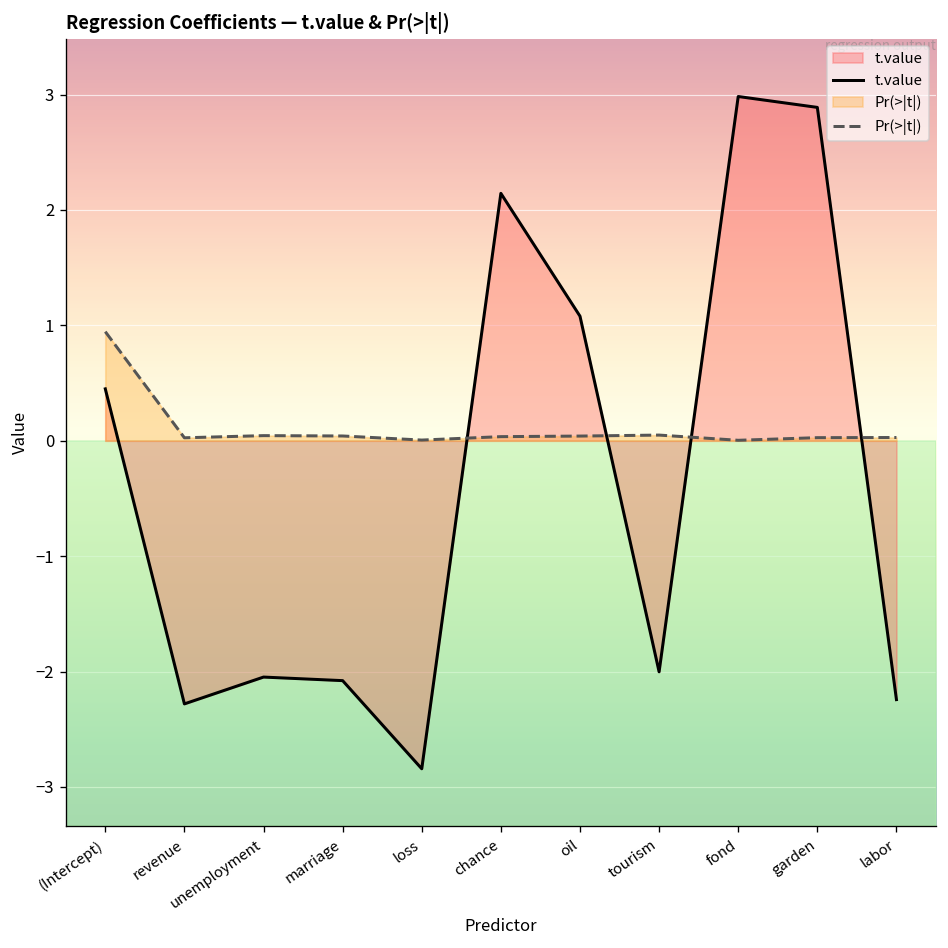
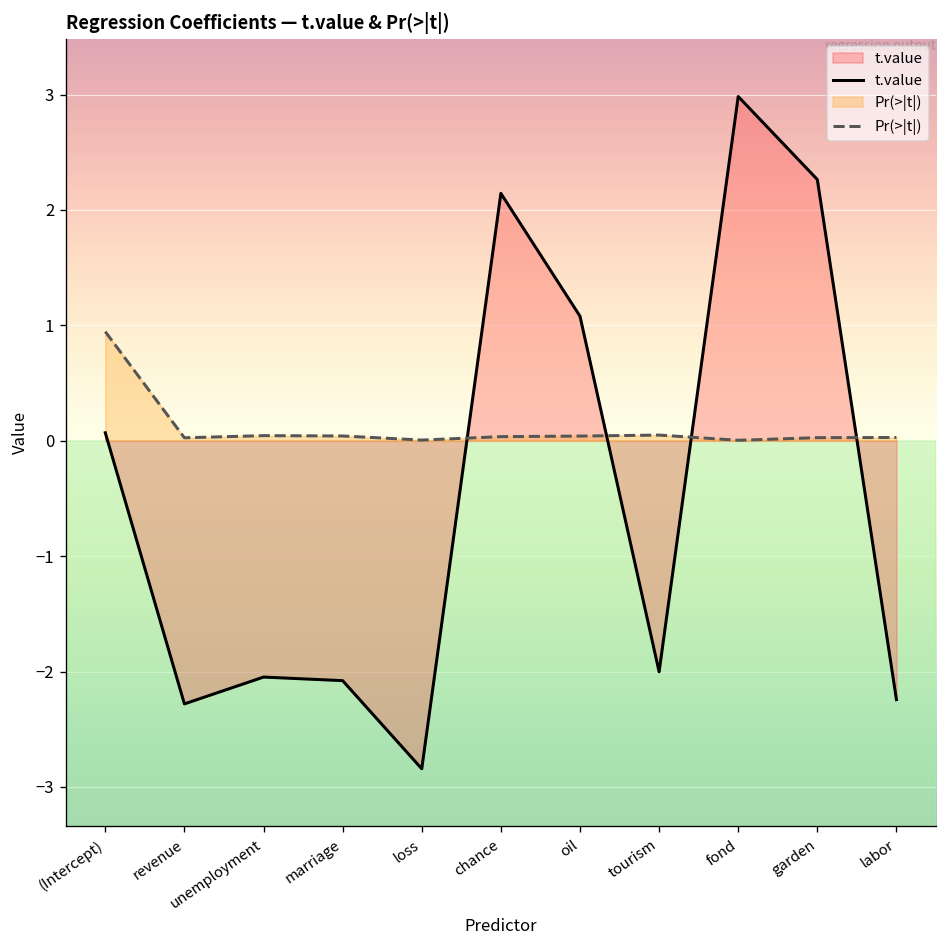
t.value, (Intercept): 0.4 -> 0.1
t.value, garden: 2.9 -> 2.3
